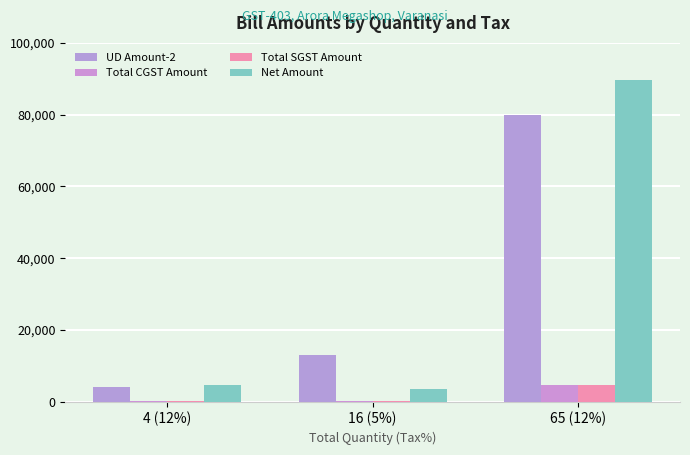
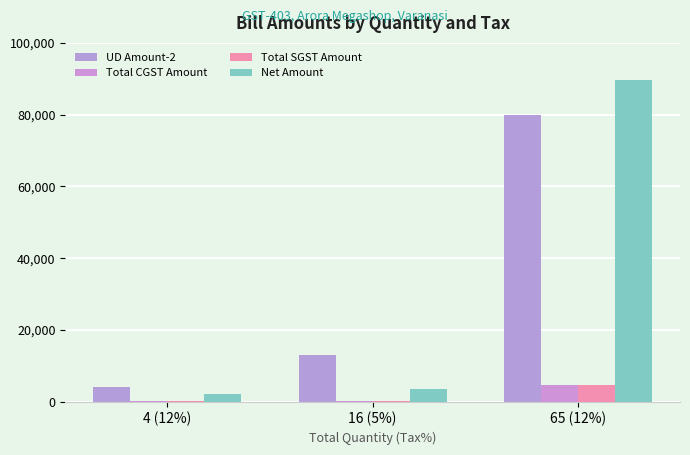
Net Amount, 4 (12%): 5,000 -> 2,000
